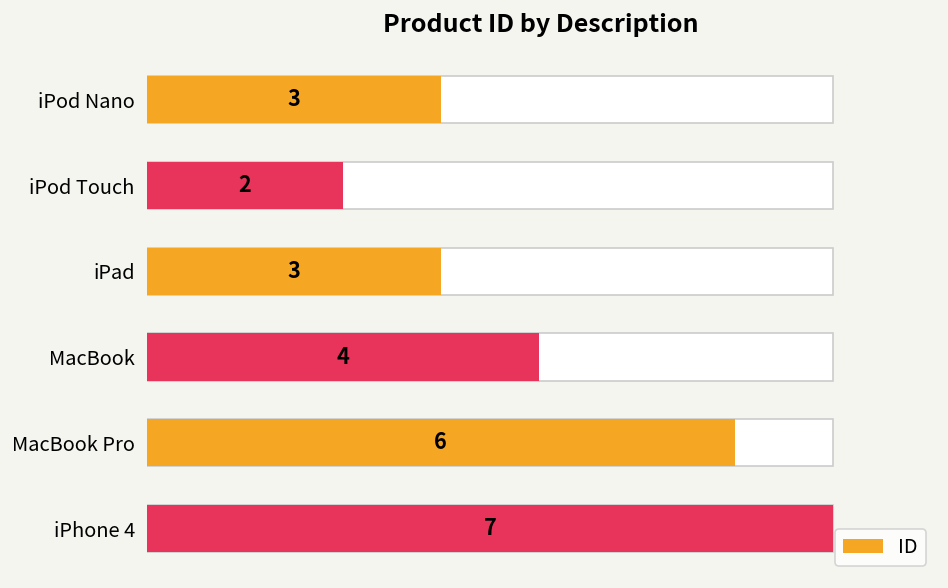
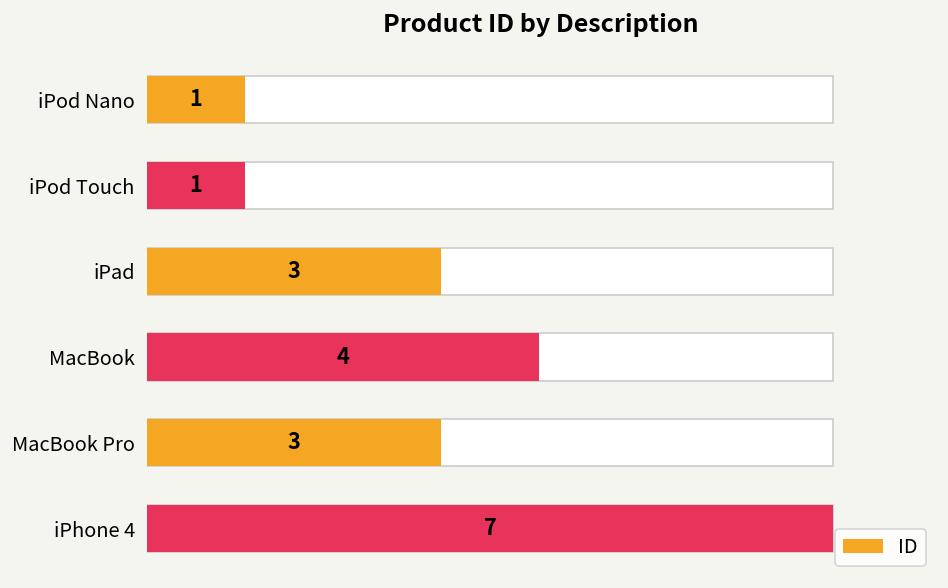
ID, iPod Nano: 3 -> 1
ID, iPod Touch: 2 -> 1
ID, MacBook Pro: 6 -> 3
